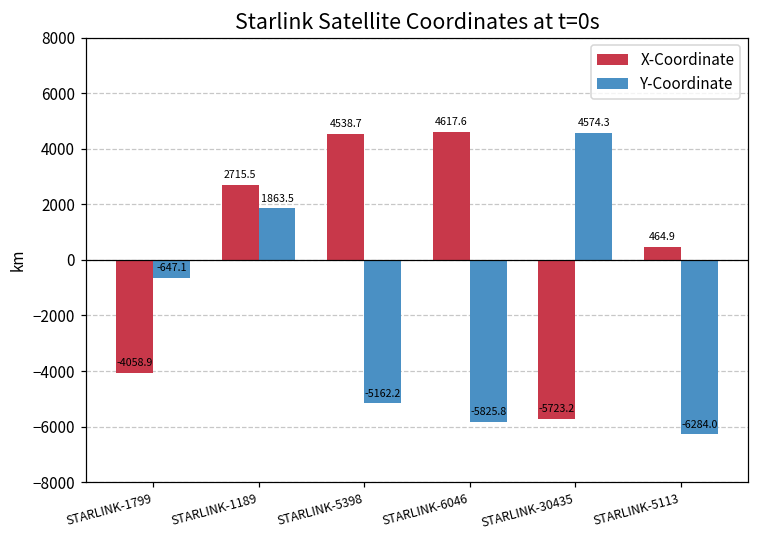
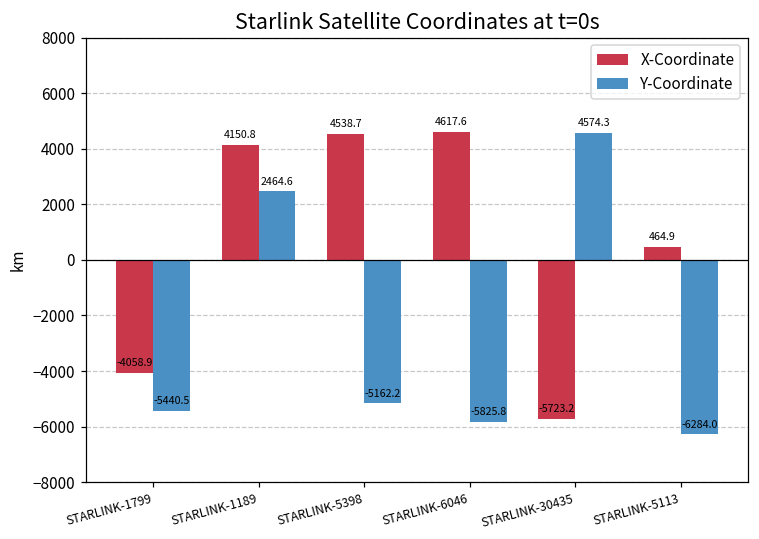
Y-Coordinate, STARLINK-1799: -647.1 -> -5440.5
X-Coordinate, STARLINK-1189: 2715.5 -> 4150.8
Y-Coordinate, STARLINK-1189: 1863.5 -> 2464.6
